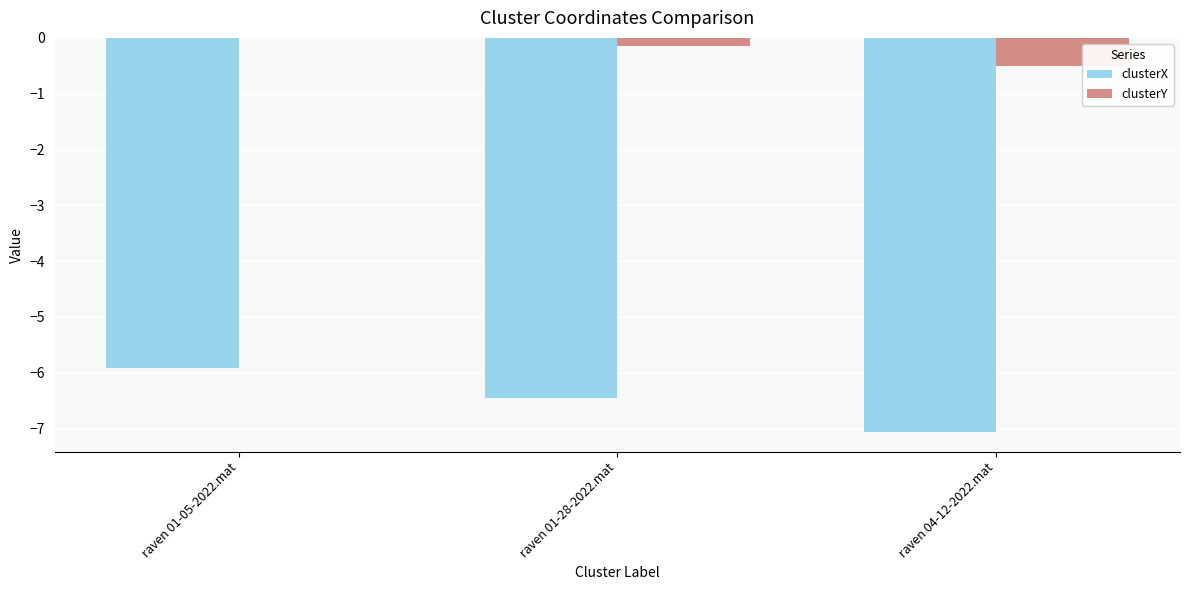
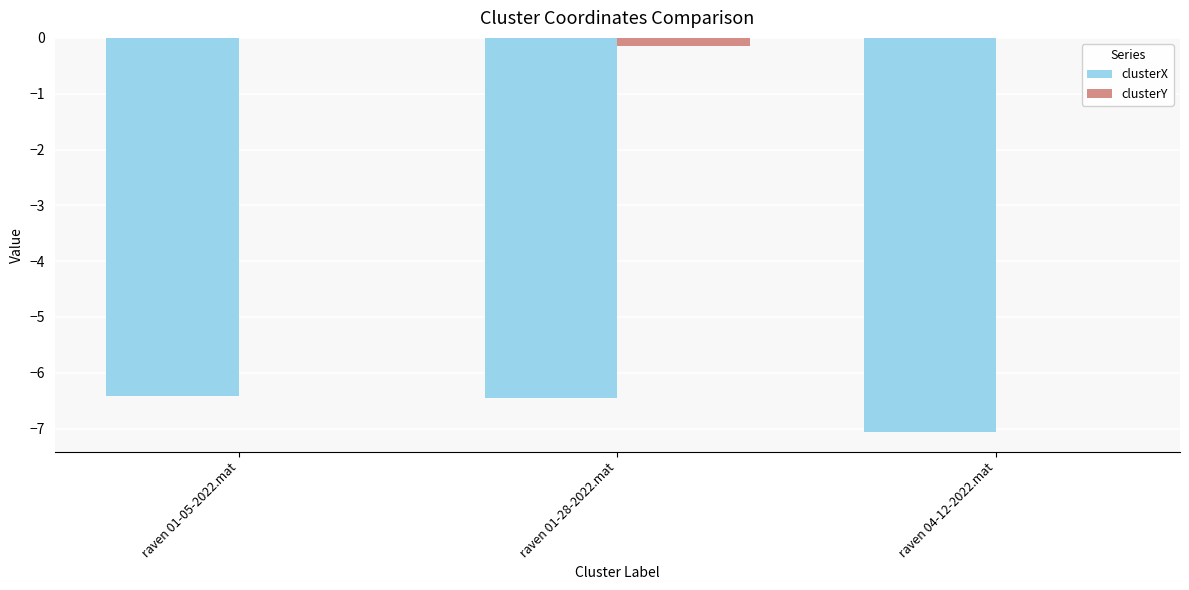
clusterX, raven 01-05-2022.mat: -5.9 -> -6.4
clusterY, raven 04-12-2022.mat: -0.5 -> 0.0
